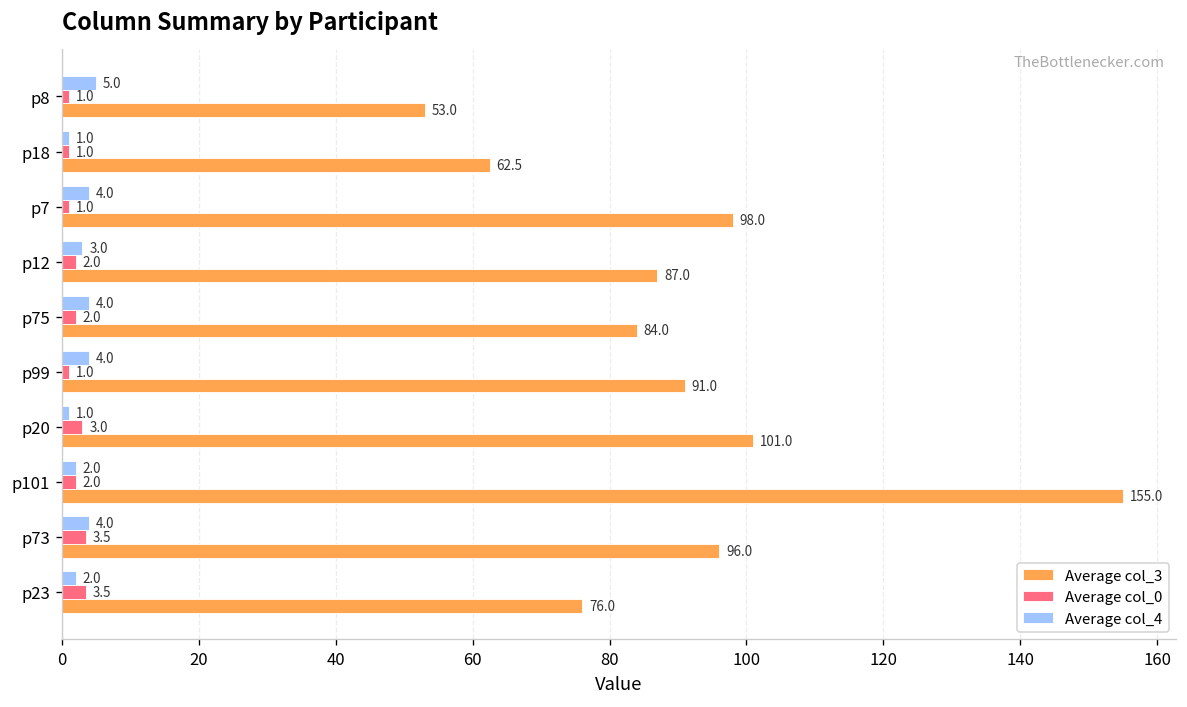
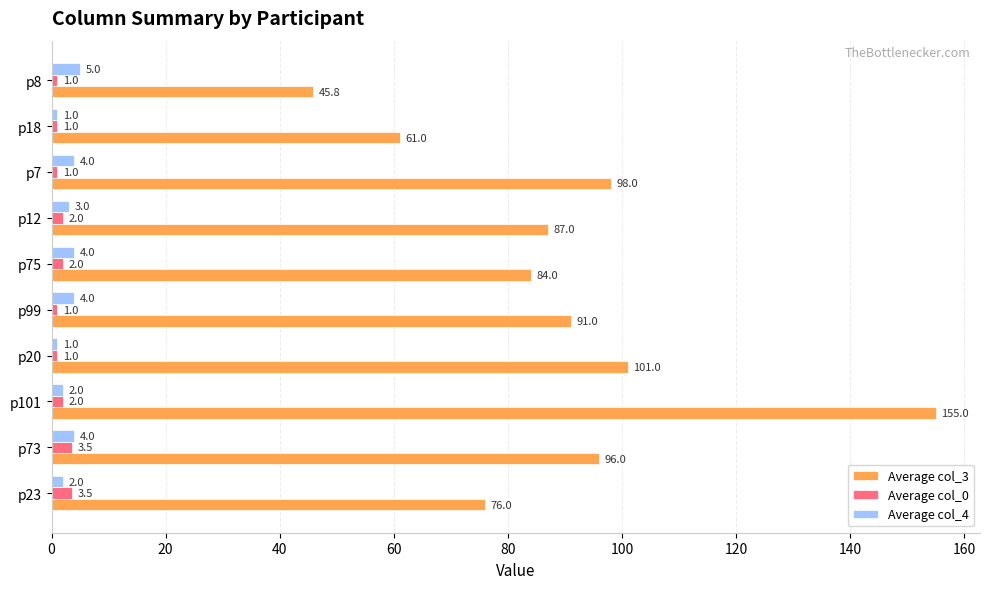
Average col_3, p8: 53.0 -> 45.8
Average col_3, p18: 62.5 -> 61.0
Average col_0, p20: 3.0 -> 1.0
